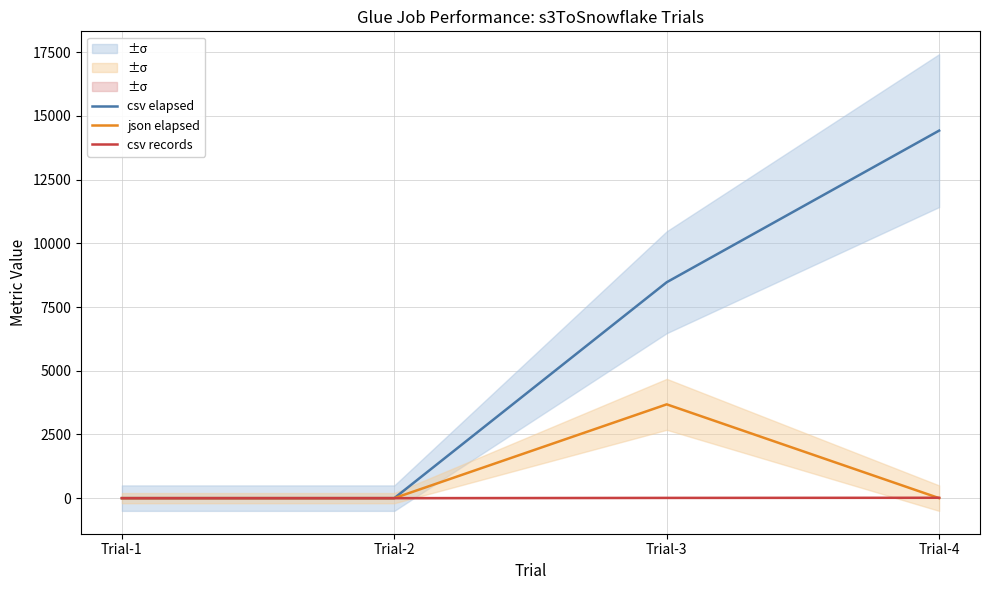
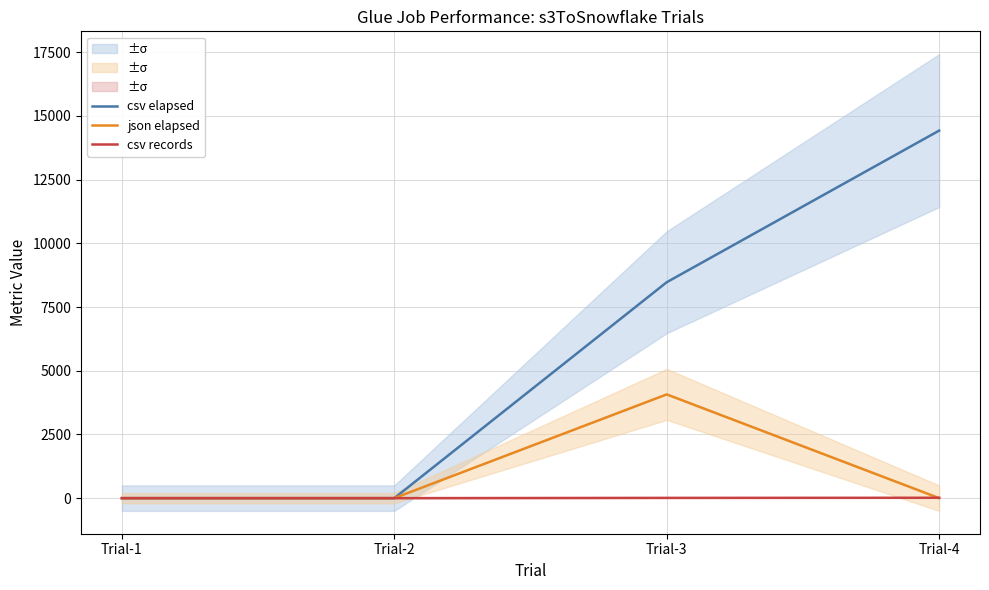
json elapsed, Trial-3: 3700 -> 4100
